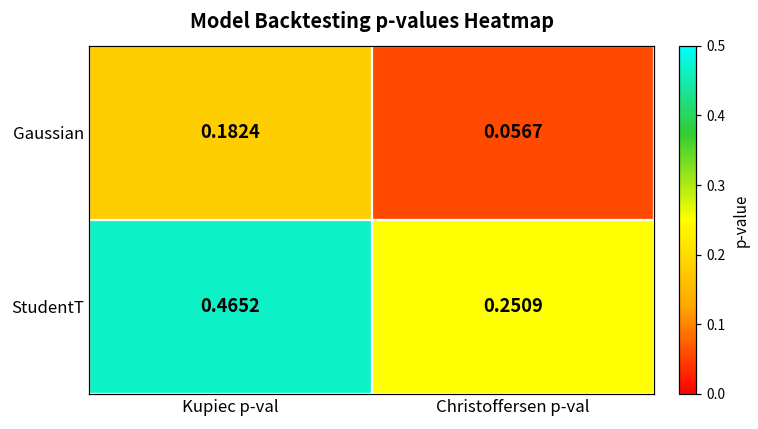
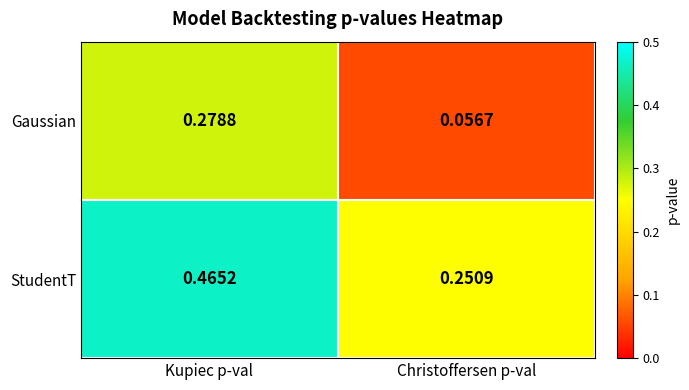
Gaussian, Kupiec p-val: 0.1824 -> 0.2788
